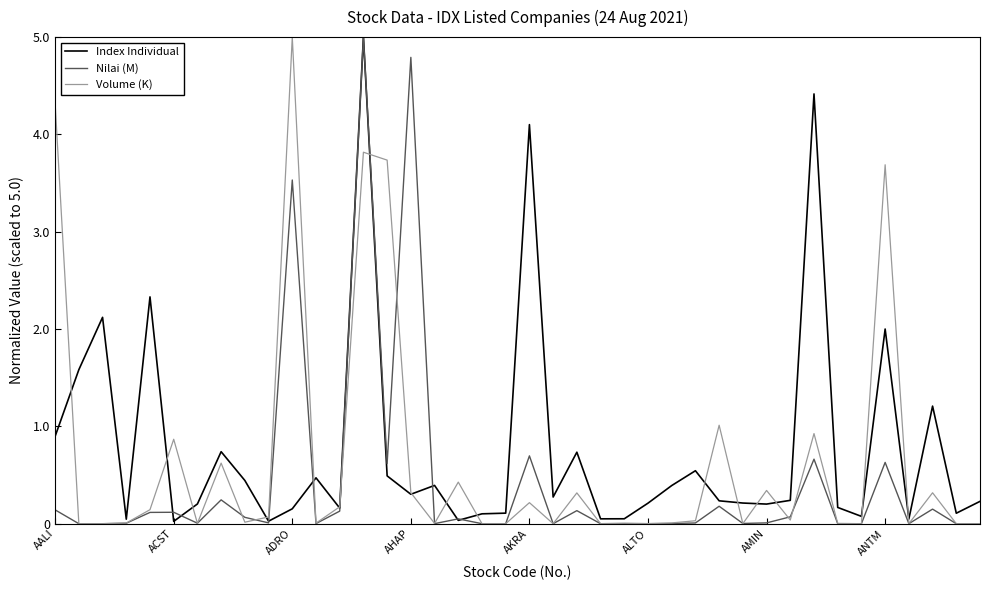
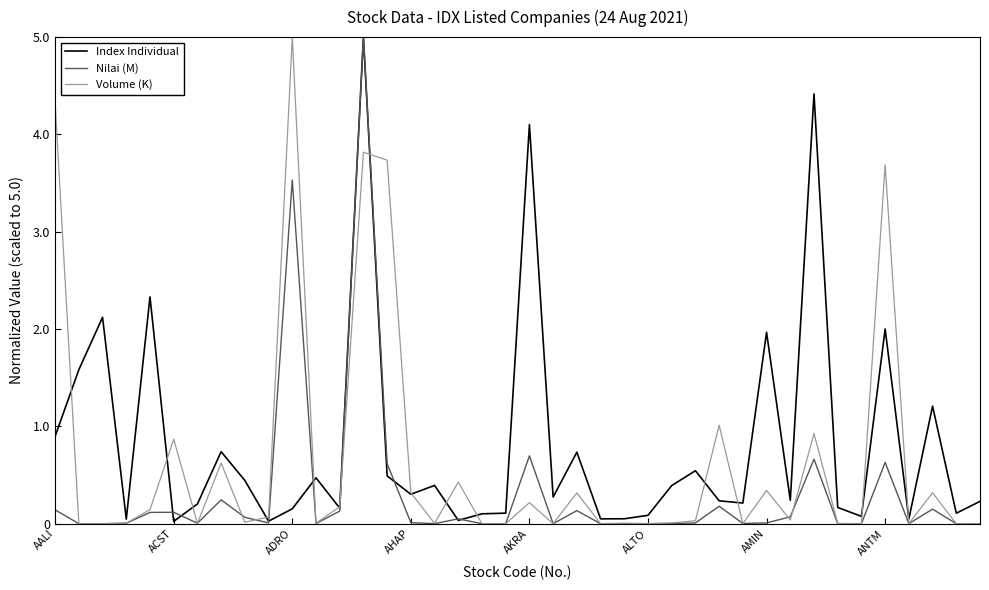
Nilai (M), AHAP: 4.8 -> 0.0
Index Individual, ALTO: 0.2 -> 0.1
Index Individual, AMIN: 0.2 -> 2.0
